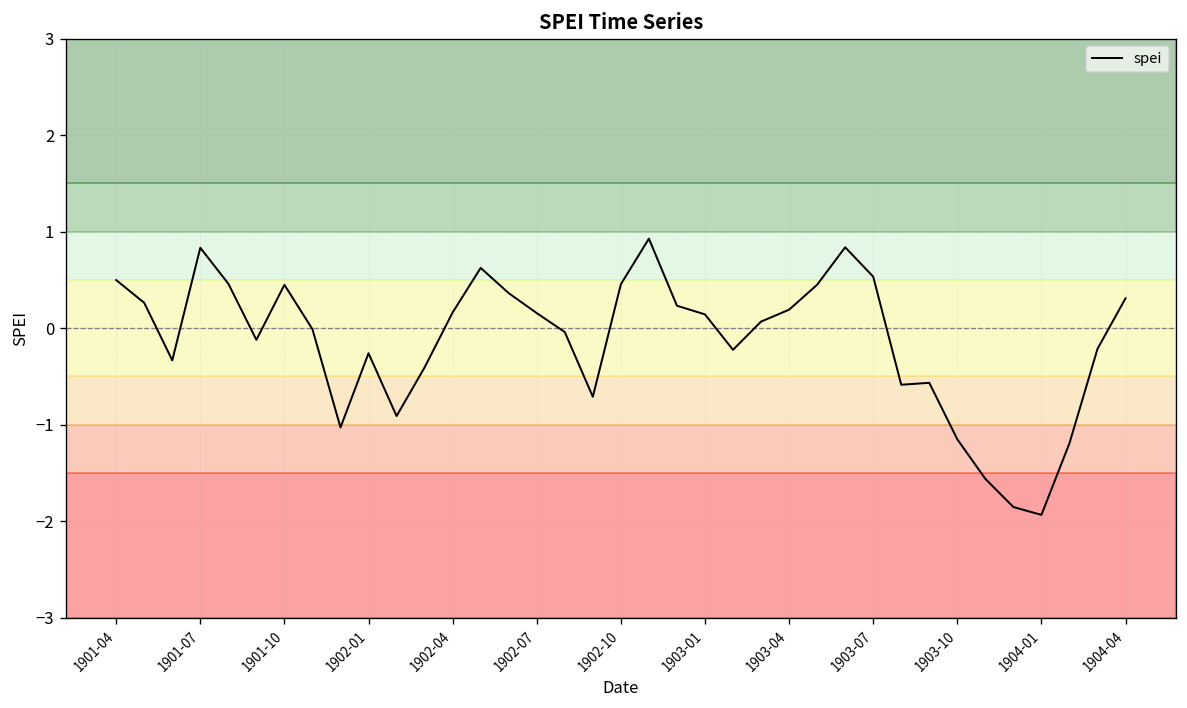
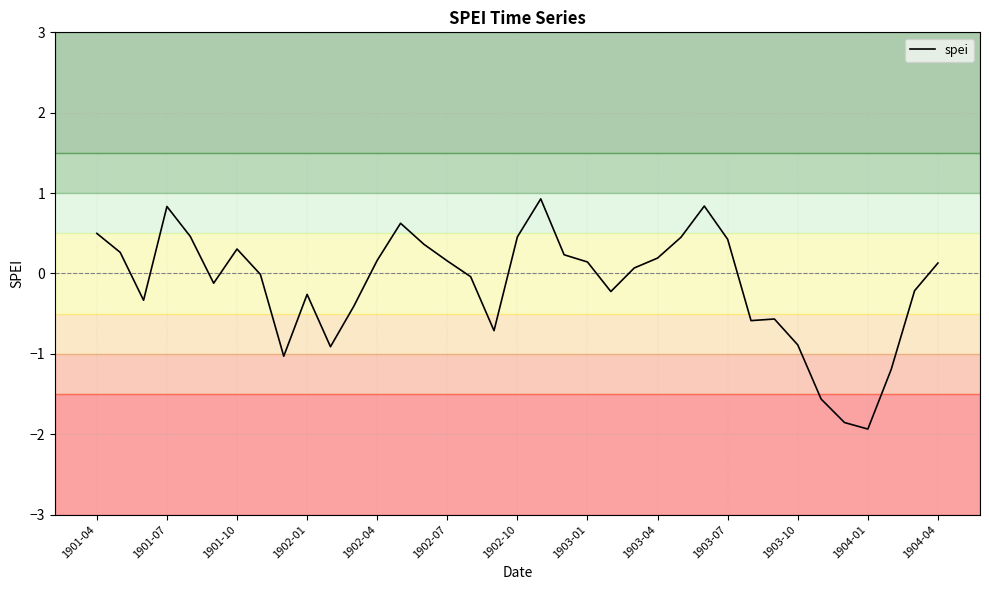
1901-10: 0.4 -> 0.3
1903-07: 0.5 -> 0.4
1903-10: -1.2 -> -0.9
1904-04: 0.3 -> 0.1
